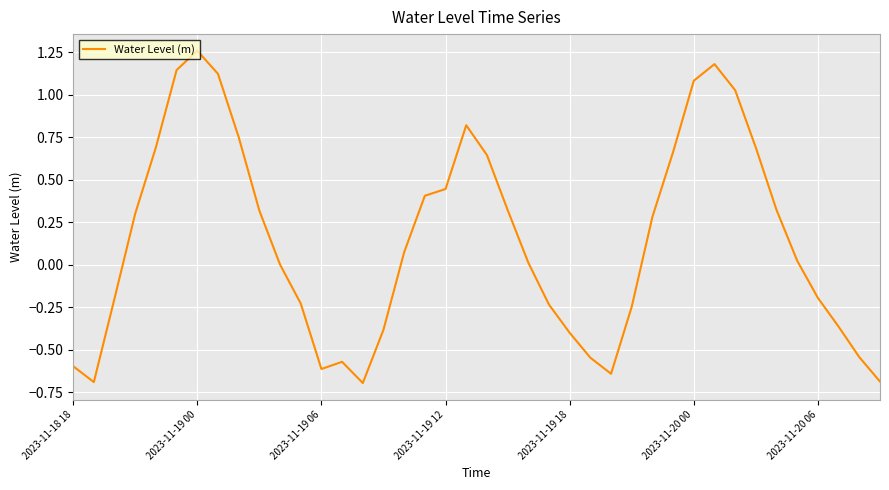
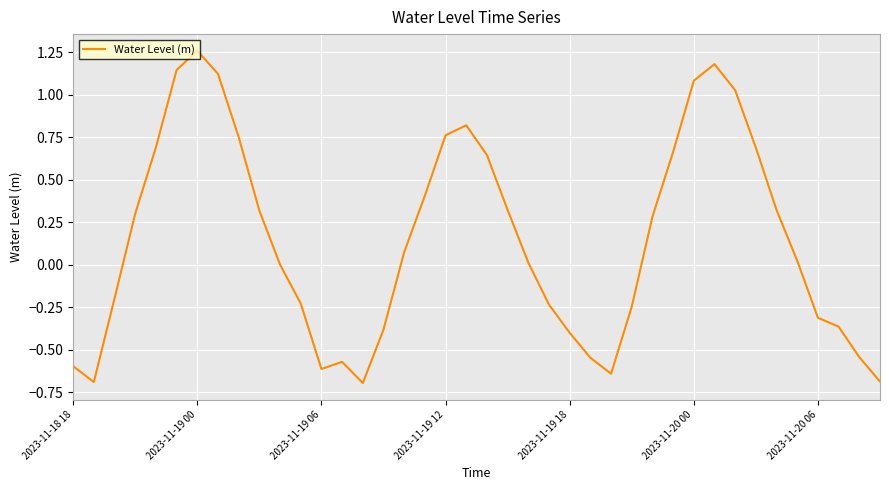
2023-11-19 12: 0.45 -> 0.76
2023-11-20 06: -0.20 -> -0.31
